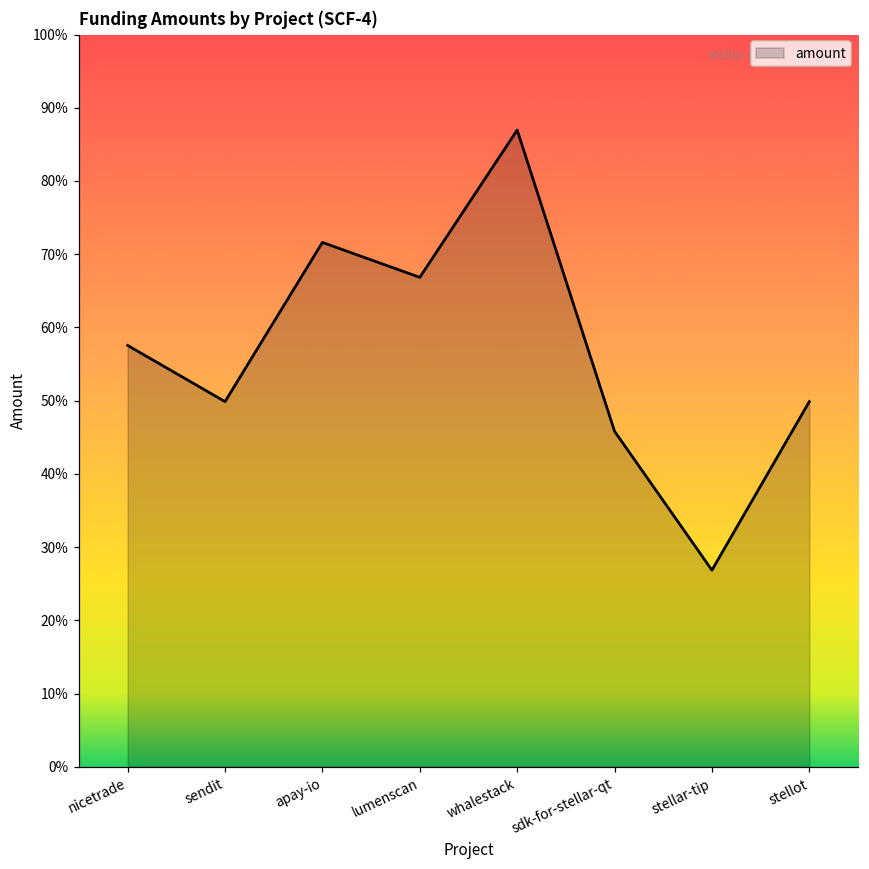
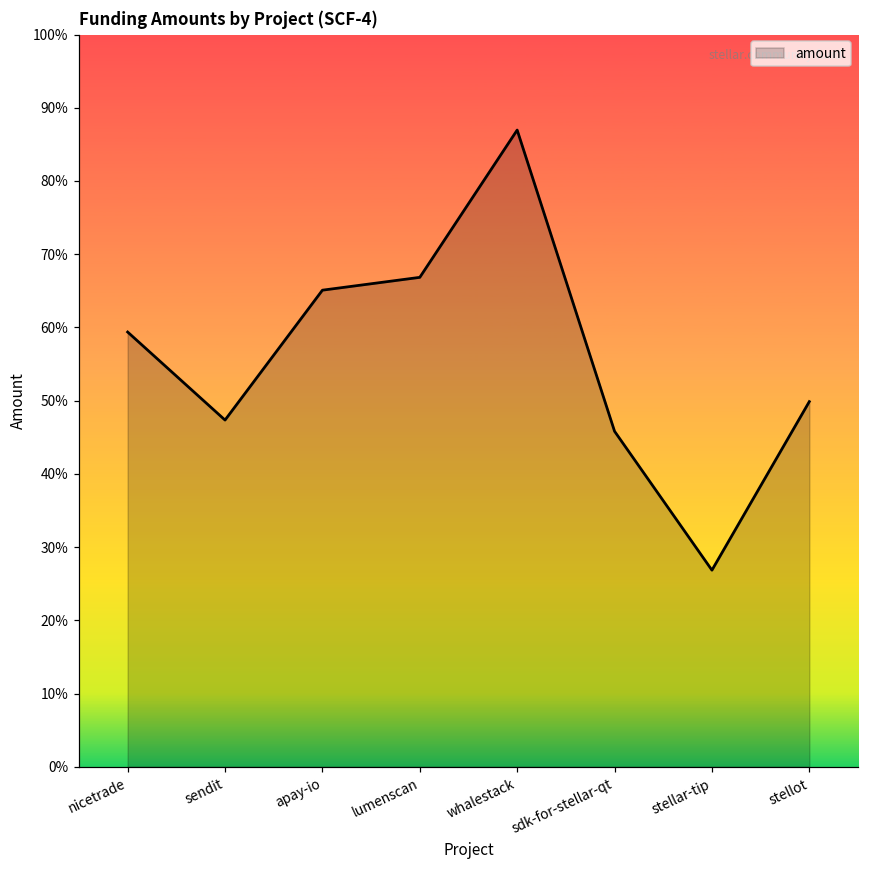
nicetrade: 58% -> 59%
sendit: 50% -> 47%
apay-io: 72% -> 65%
